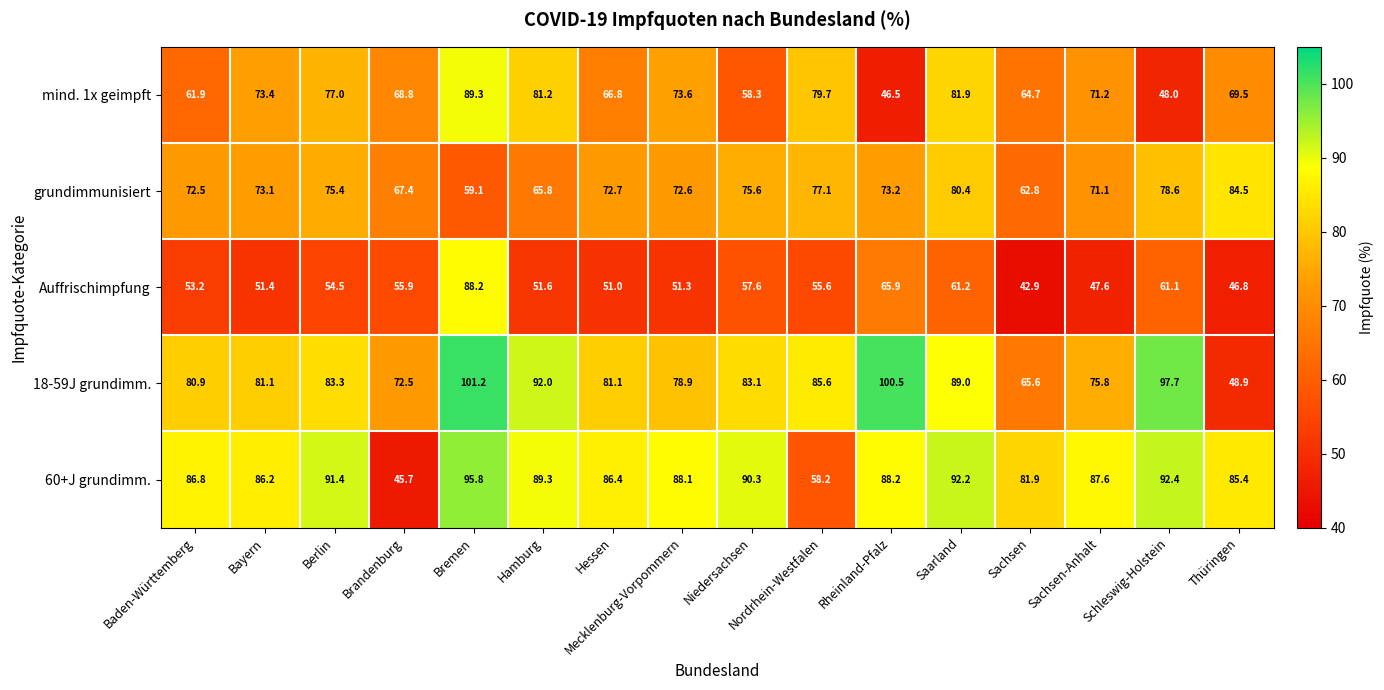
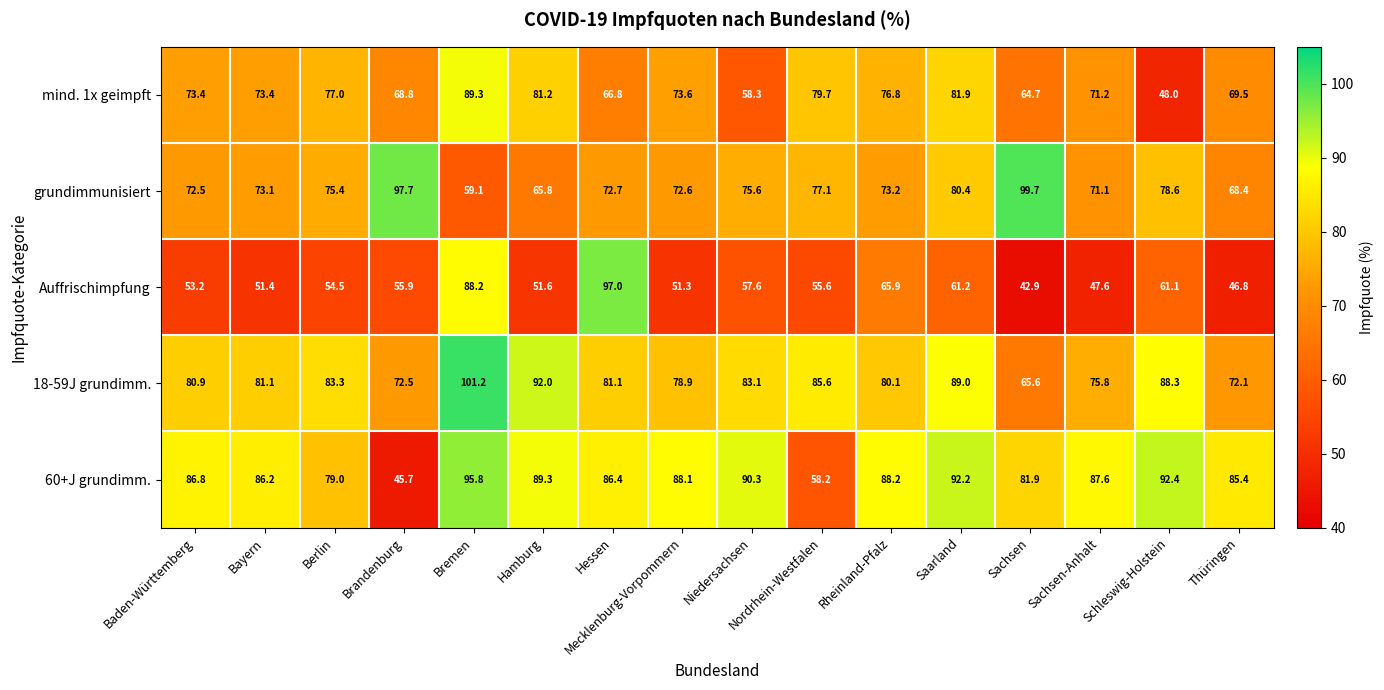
mind. 1x geimpft, Baden-Württemberg: 61.9 -> 73.4
mind. 1x geimpft, Rheinland-Pfalz: 46.5 -> 76.8
grundimmunisiert, Brandenburg: 67.4 -> 97.7
grundimmunisiert, Sachsen: 62.8 -> 99.7
grundimmunisiert, Thüringen: 84.5 -> 68.4
Auffrischimpfung, Hessen: 51.0 -> 97.0
18-59J grundimm., Rheinland-Pfalz: 100.5 -> 80.1
18-59J grundimm., Schleswig-Holstein: 97.7 -> 88.3
18-59J grundimm., Thüringen: 48.9 -> 72.1
60+J grundimm., Berlin: 91.4 -> 79.0
